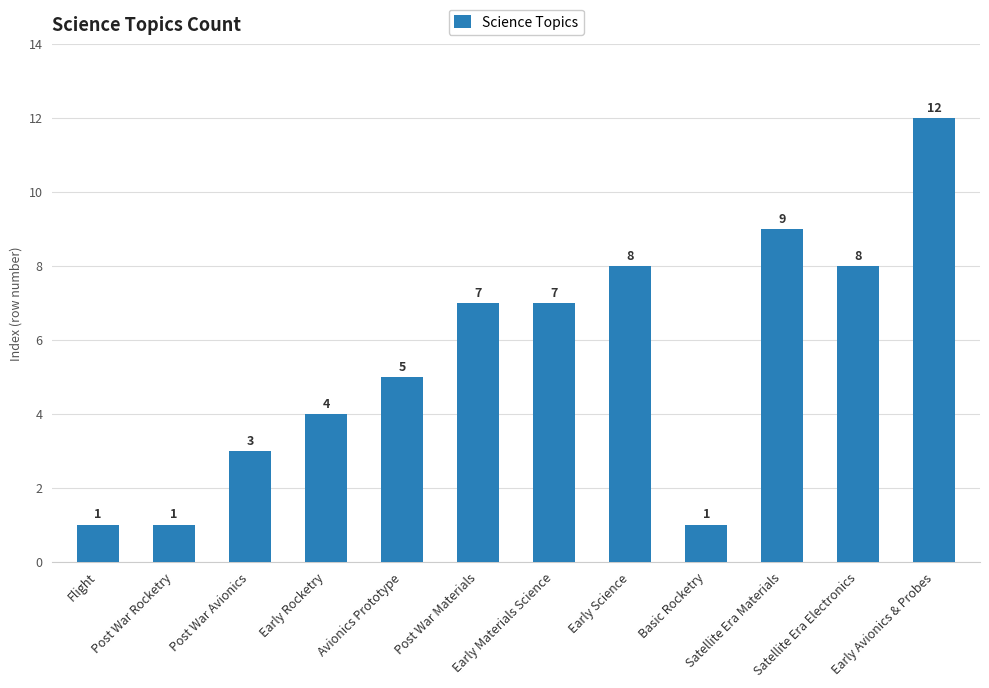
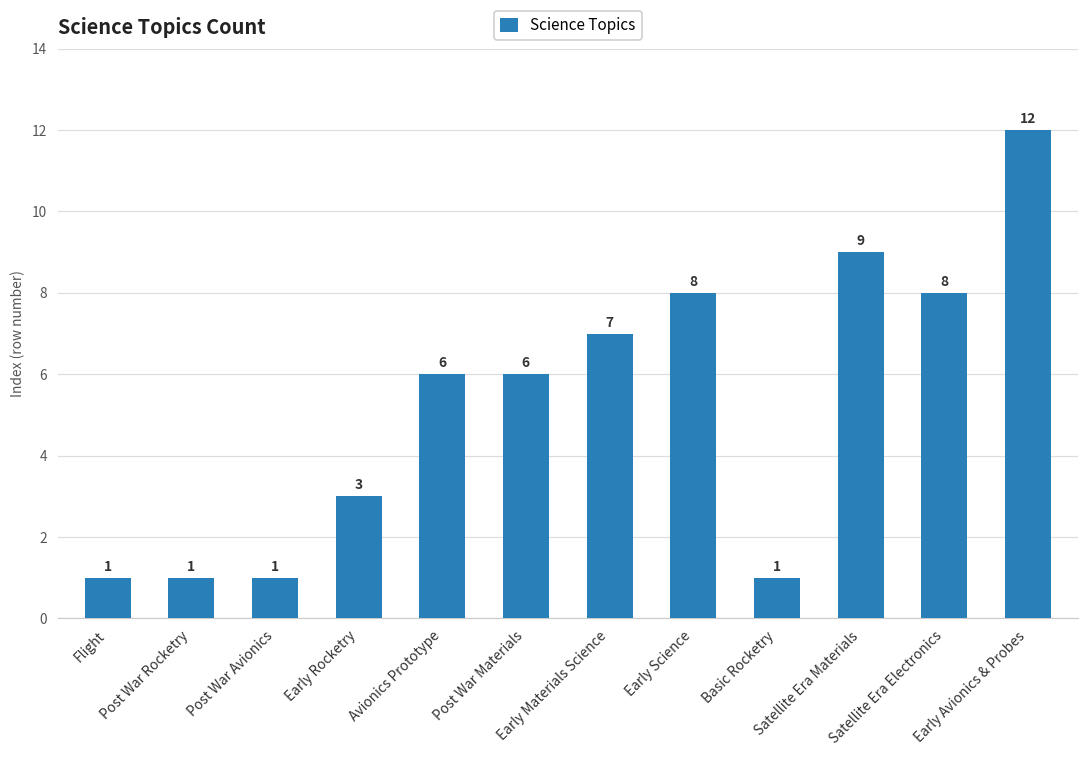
Post War Avionics: 3 -> 1
Early Rocketry: 4 -> 3
Avionics Prototype: 5 -> 6
Post War Materials: 7 -> 6
